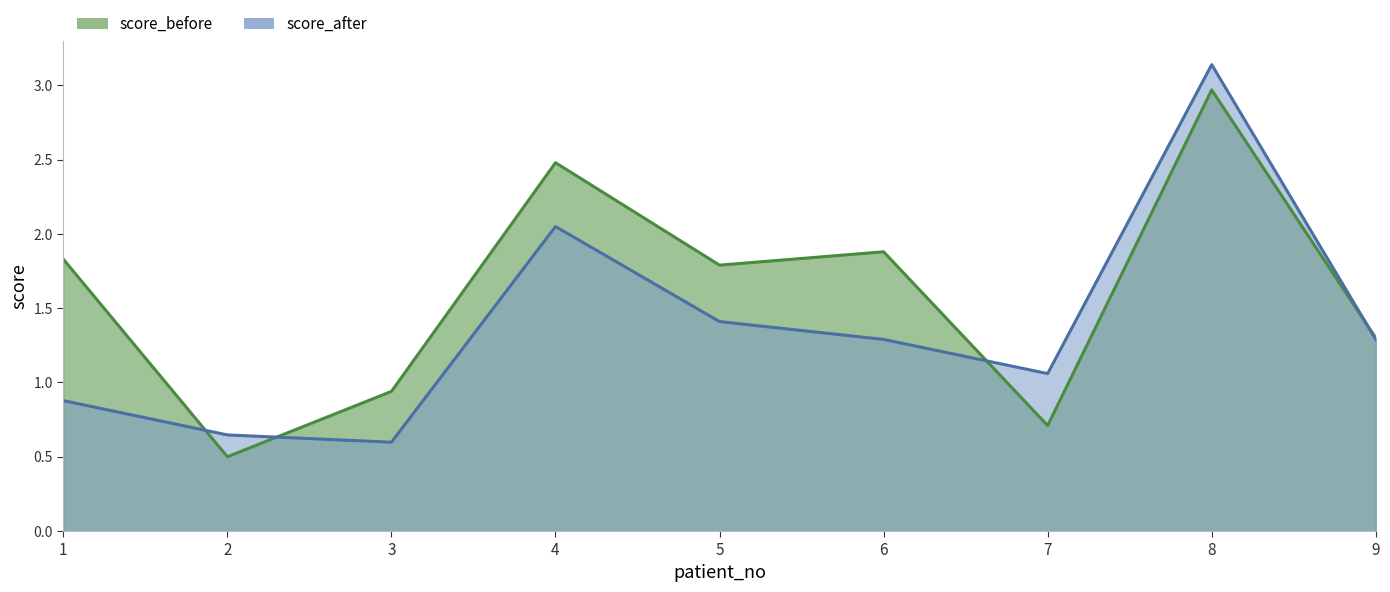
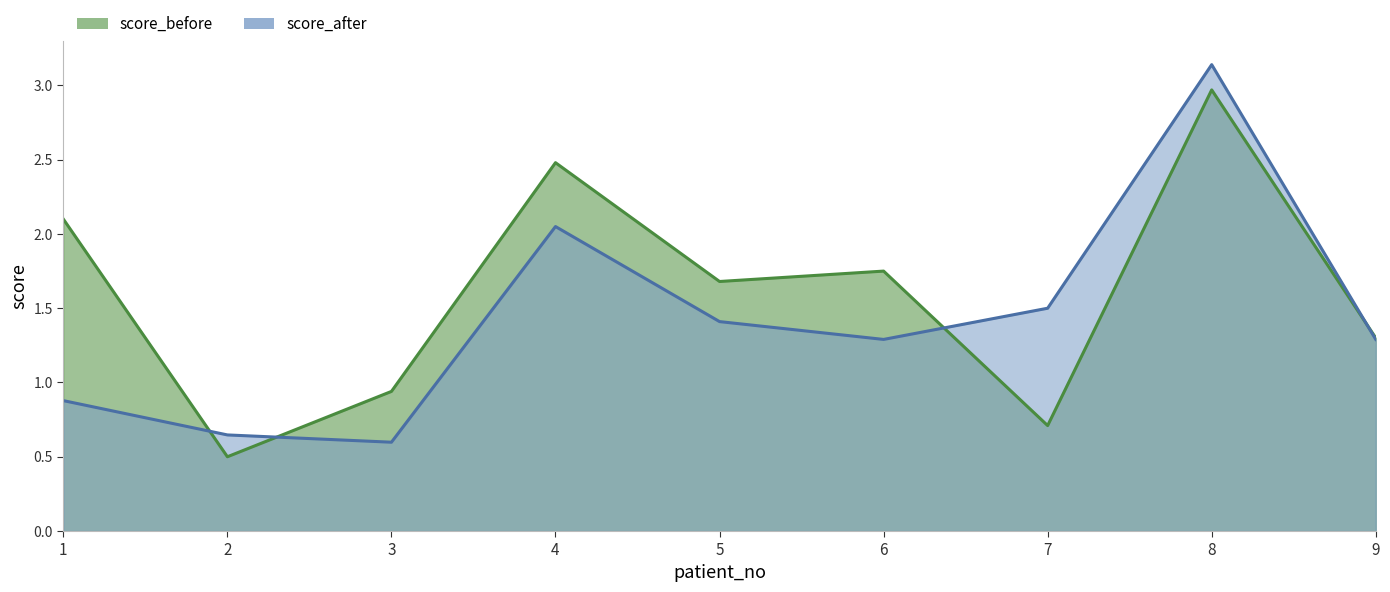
score_before, 1: 1.83 -> 2.10
score_before, 5: 1.79 -> 1.68
score_before, 6: 1.88 -> 1.75
score_after, 7: 1.06 -> 1.50
